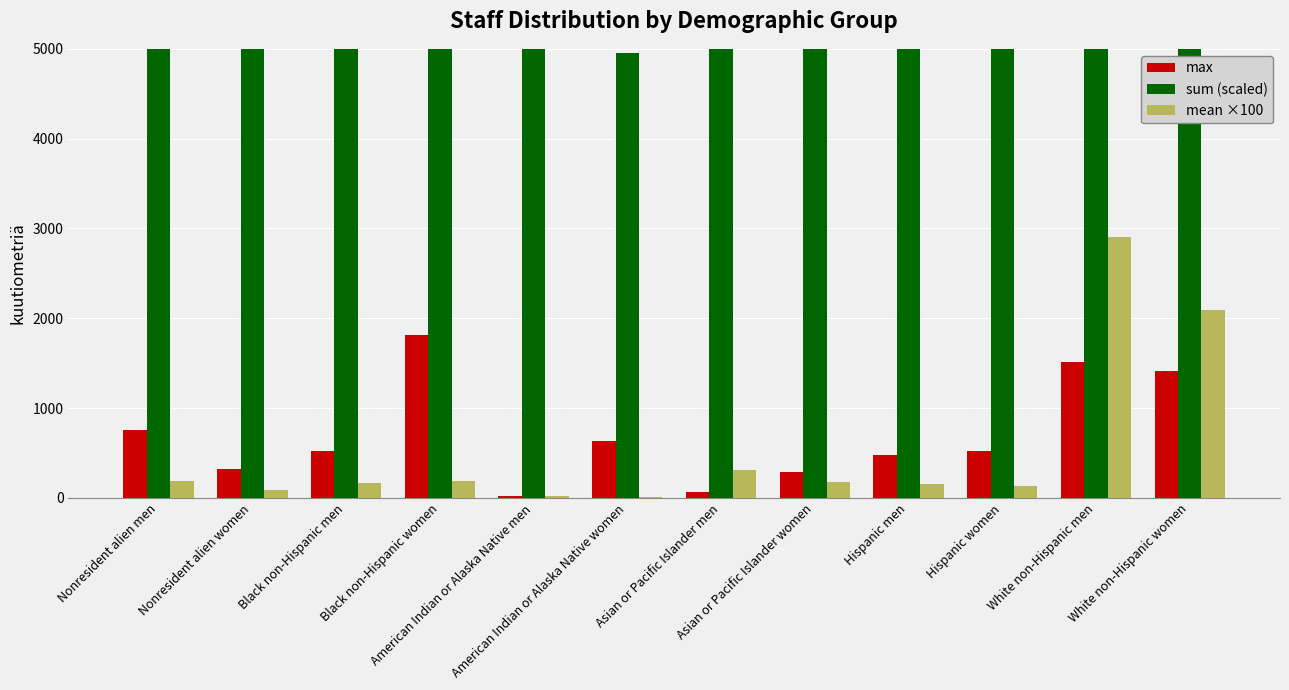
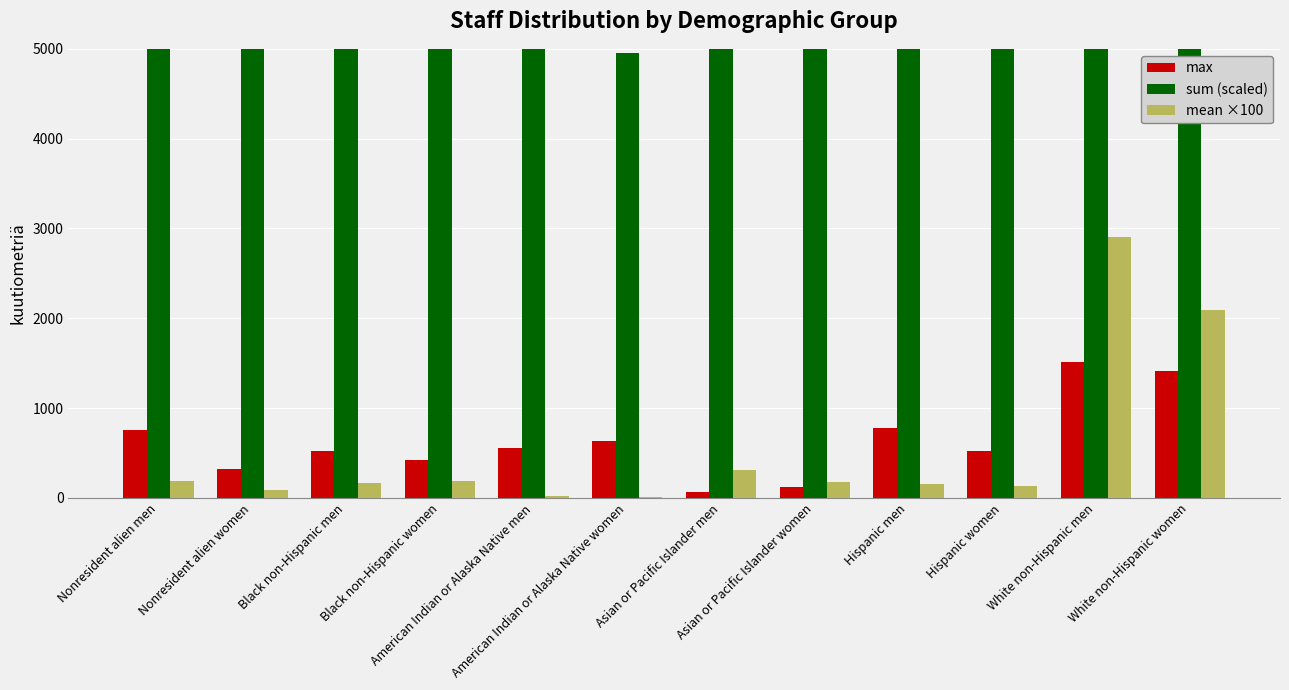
max, Black non-Hispanic women: 1800 -> 400
max, American Indian or Alaska Native men: 0 -> 600
max, Asian or Pacific Islander women: 300 -> 100
max, Hispanic men: 500 -> 800
